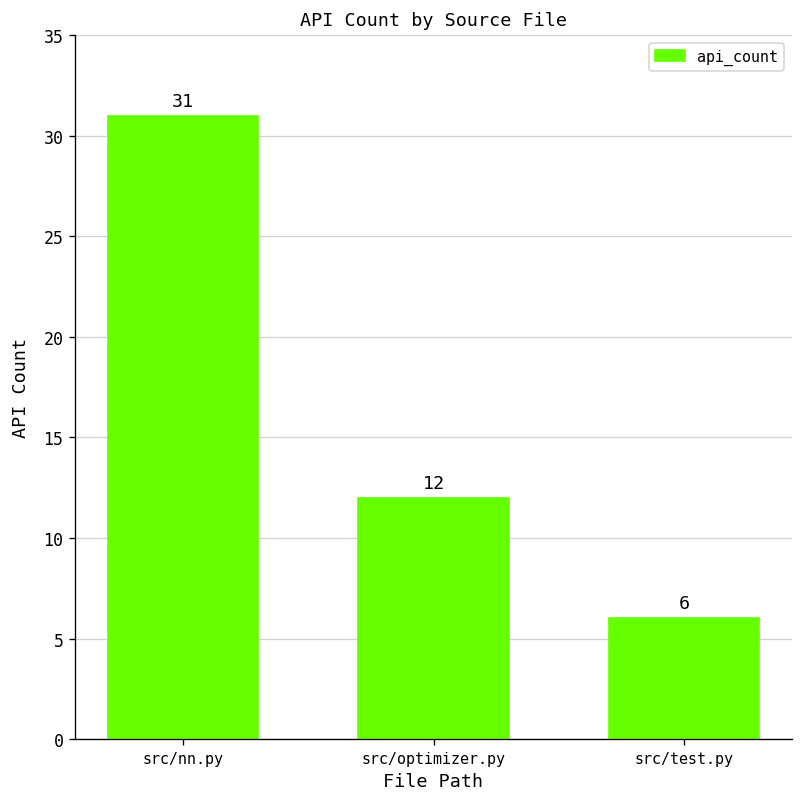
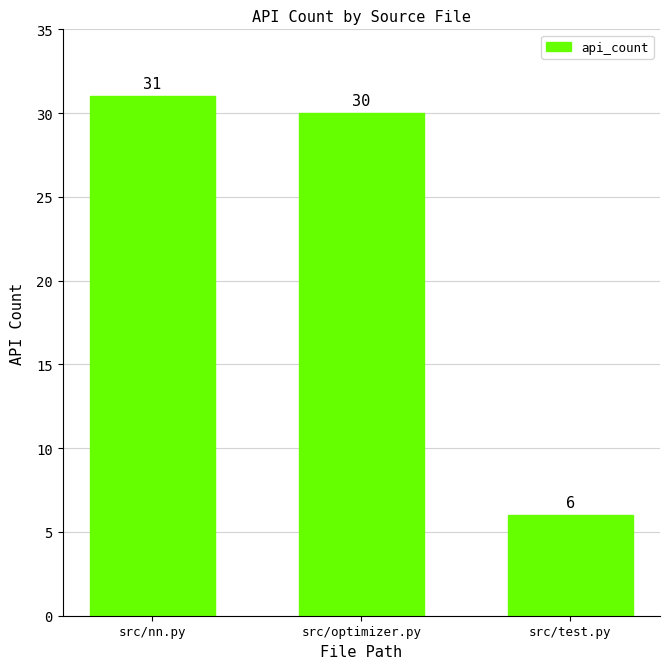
src/optimizer.py: 12 -> 30
